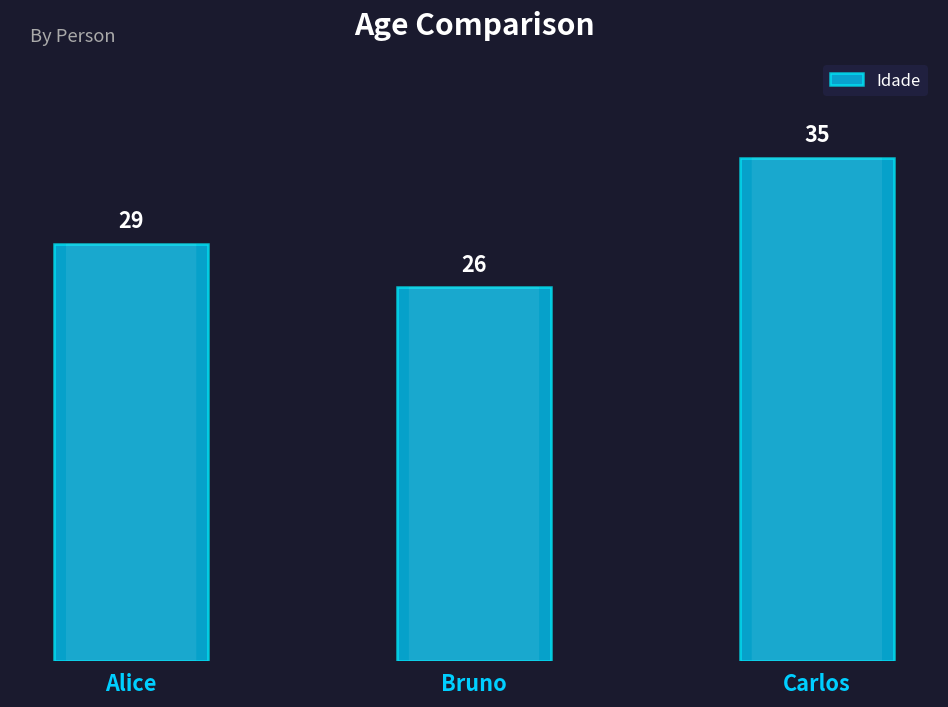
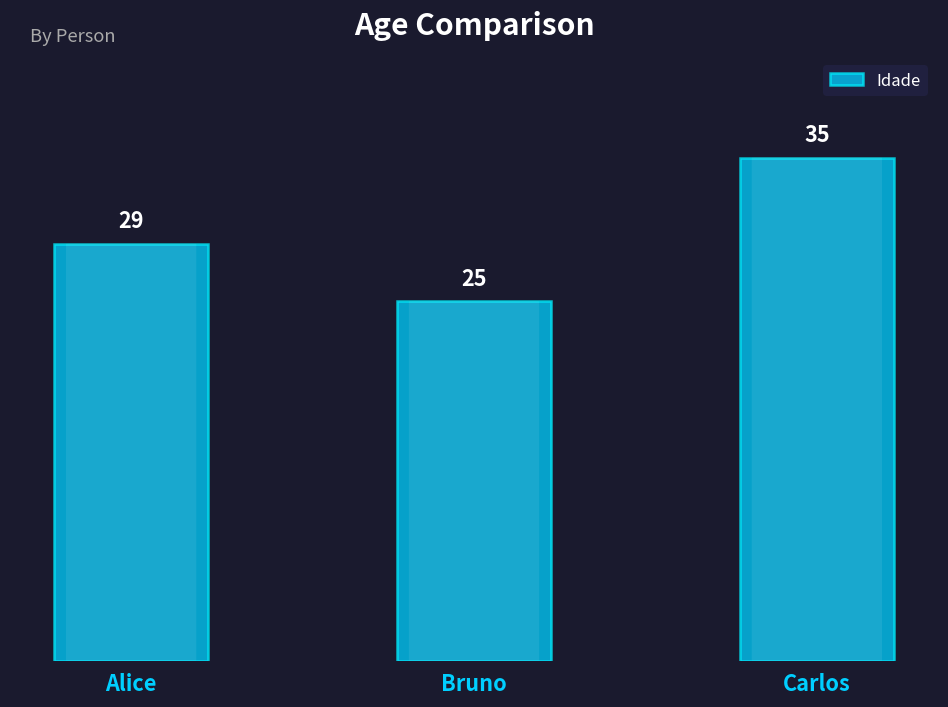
Bruno: 26 -> 25
